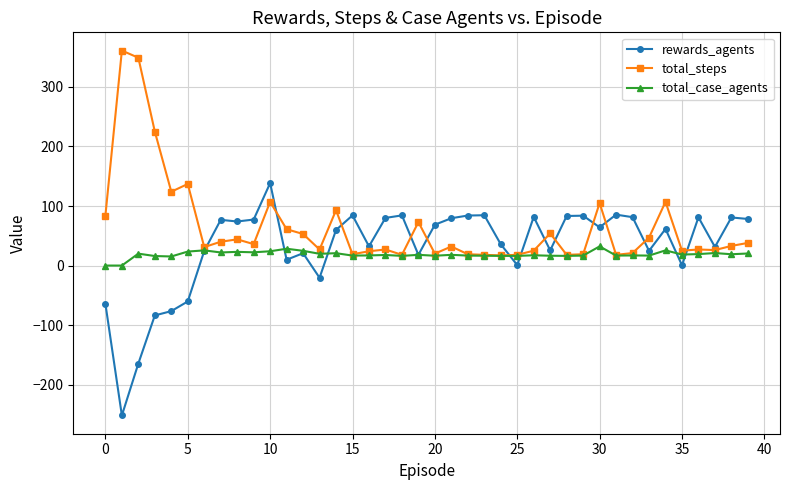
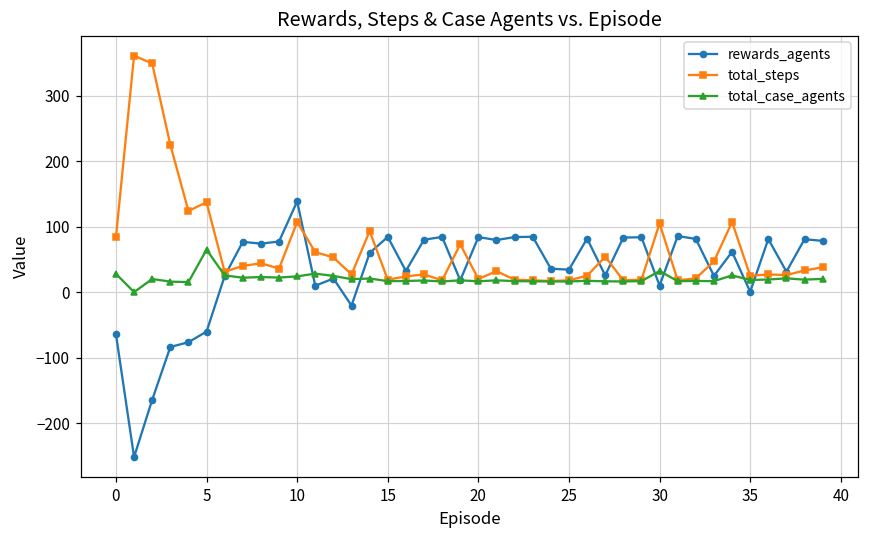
total_case_agents, 0: 0 -> 30
total_case_agents, 5: 20 -> 60
rewards_agents, 20: 70 -> 80
rewards_agents, 25: 0 -> 30
rewards_agents, 30: 60 -> 10
